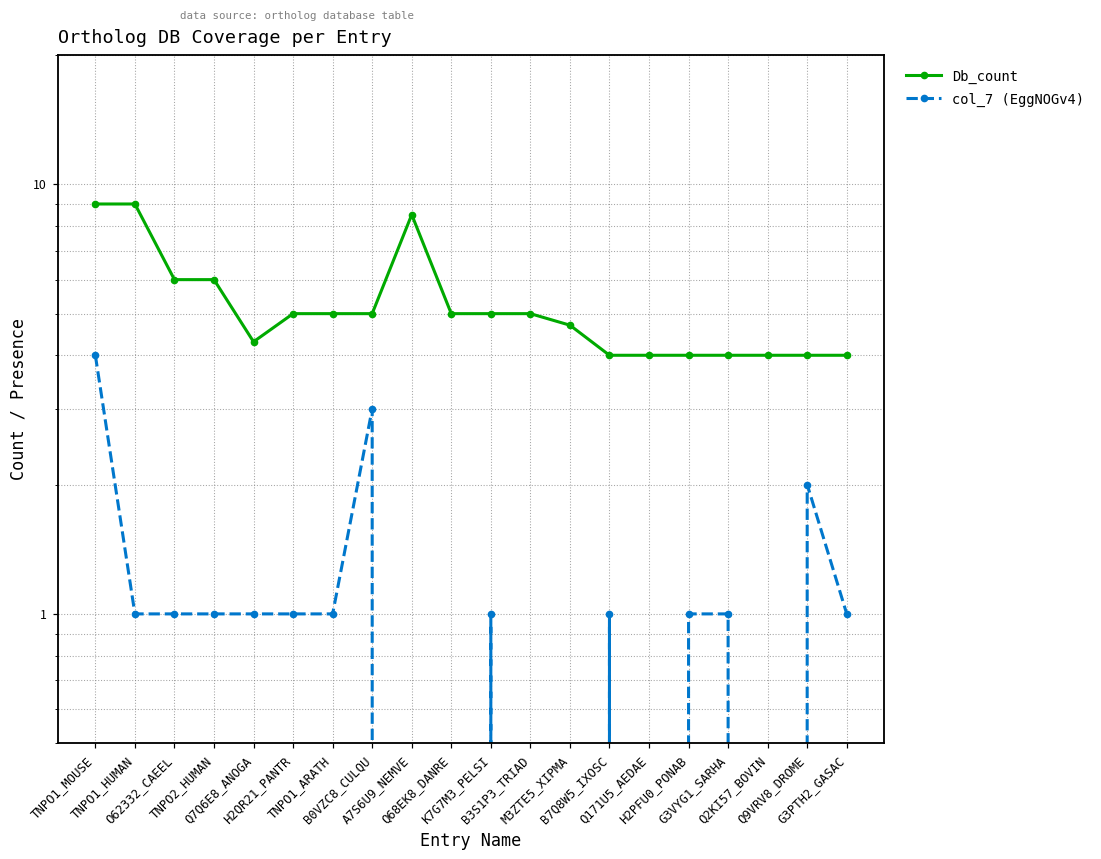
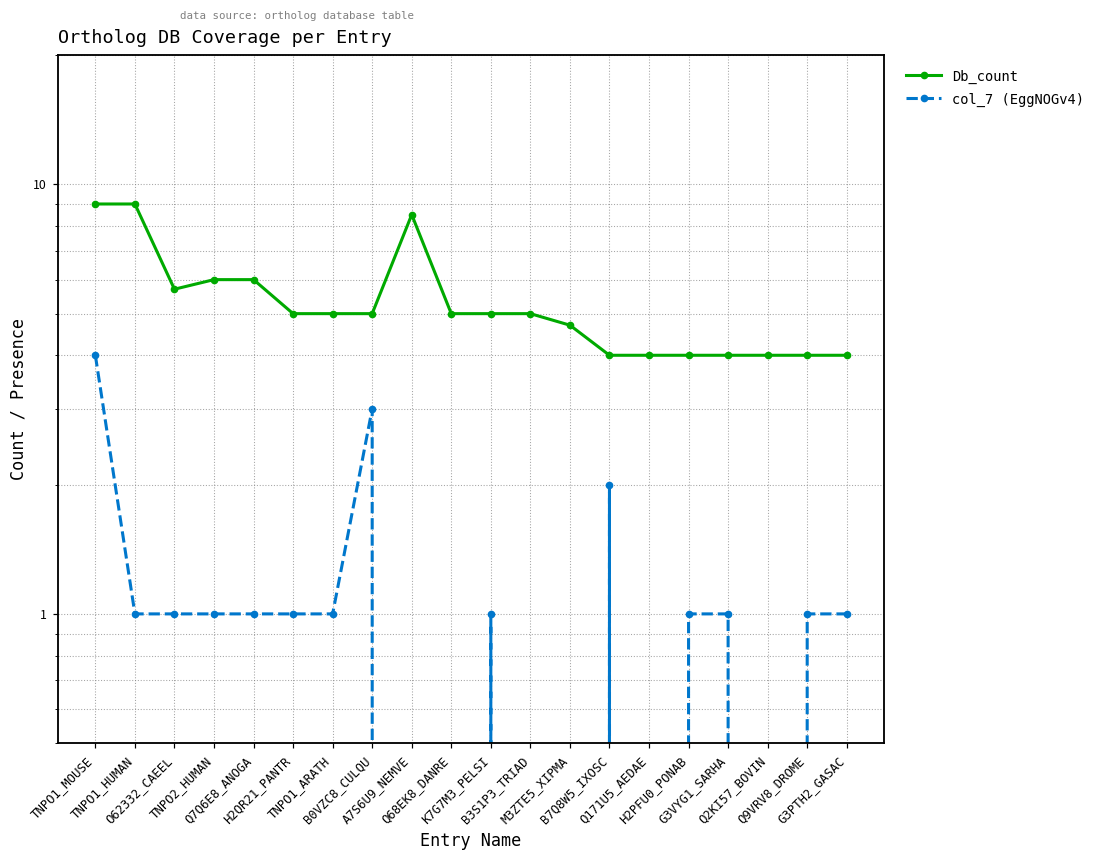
Db_count, O62332_CAEEL: 6.0 -> 5.7
Db_count, Q7Q6E8_ANOGA: 4.3 -> 6.0
col_7 (EggNOGv4), B7Q8W5_IXOSC: 1 -> 2
col_7 (EggNOGv4), Q9VRV8_DROME: 2 -> 1
